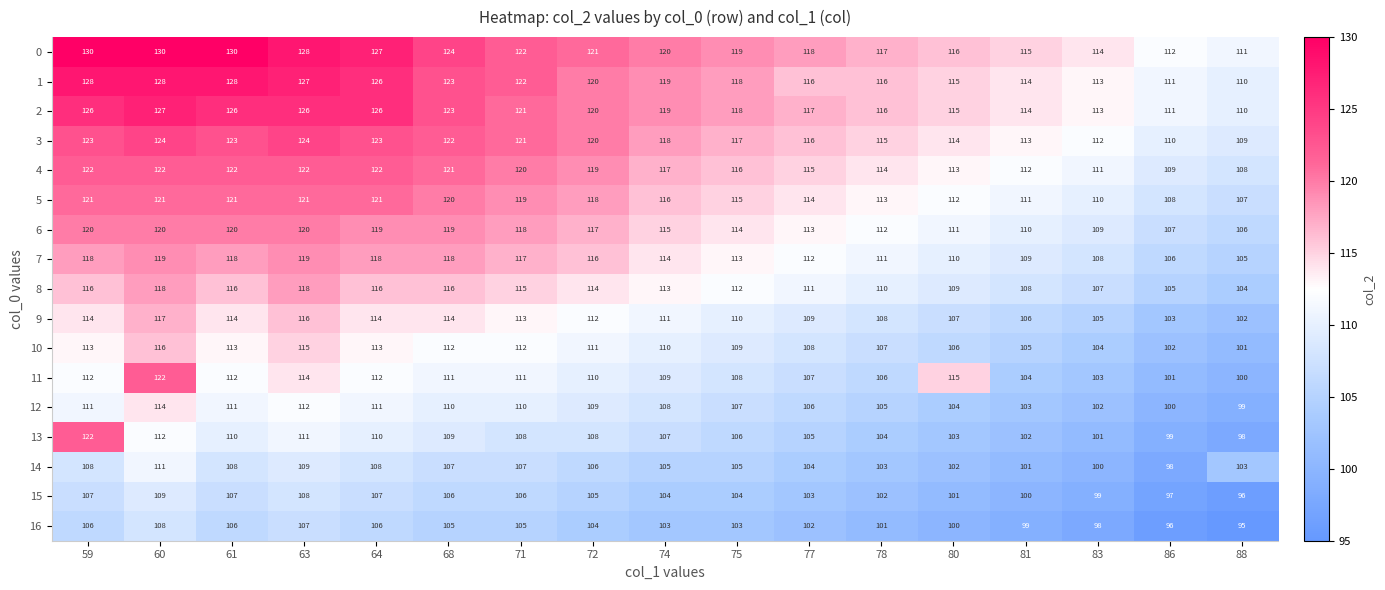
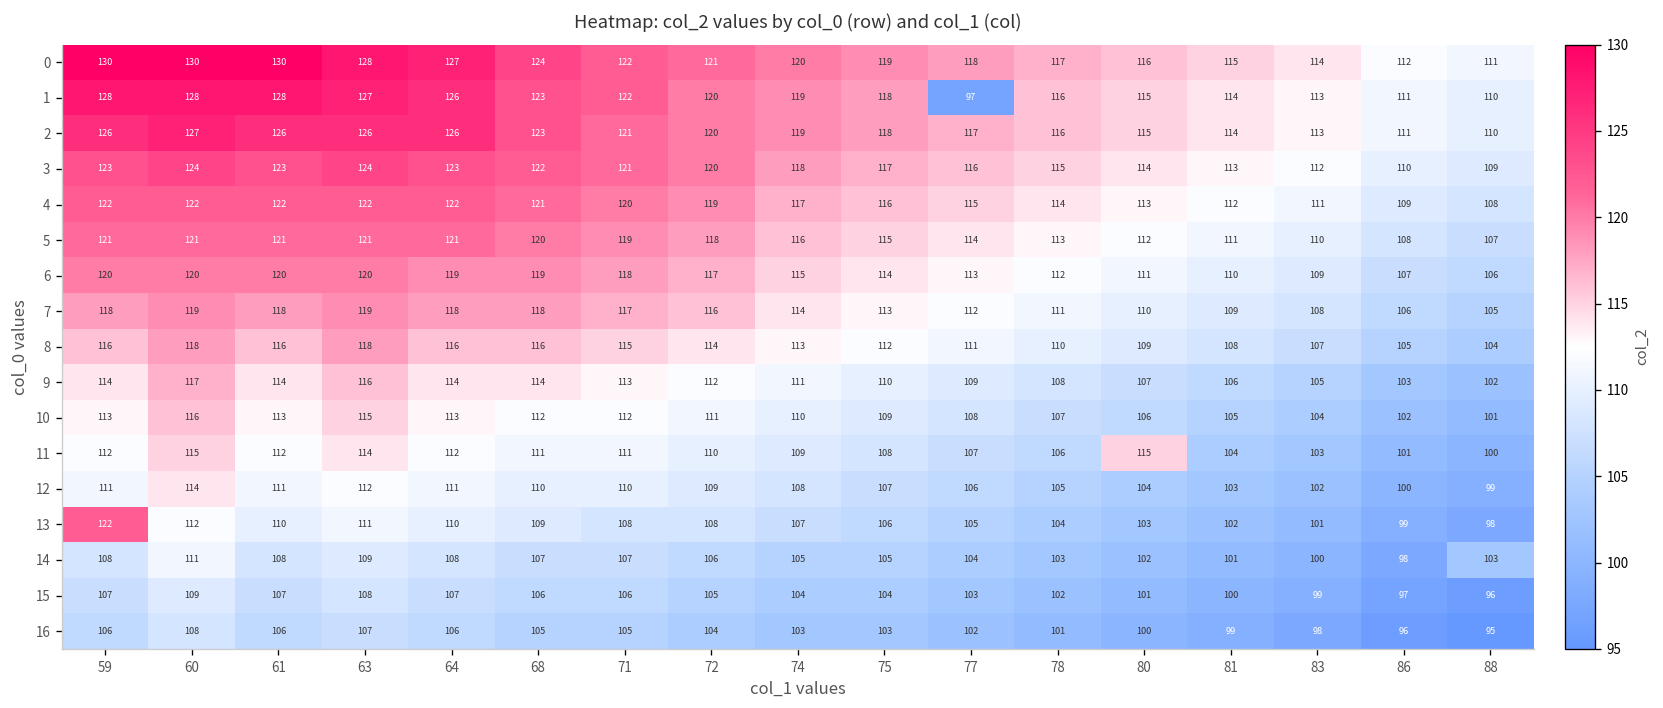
1, 77: 116 -> 97
11, 60: 122 -> 115
